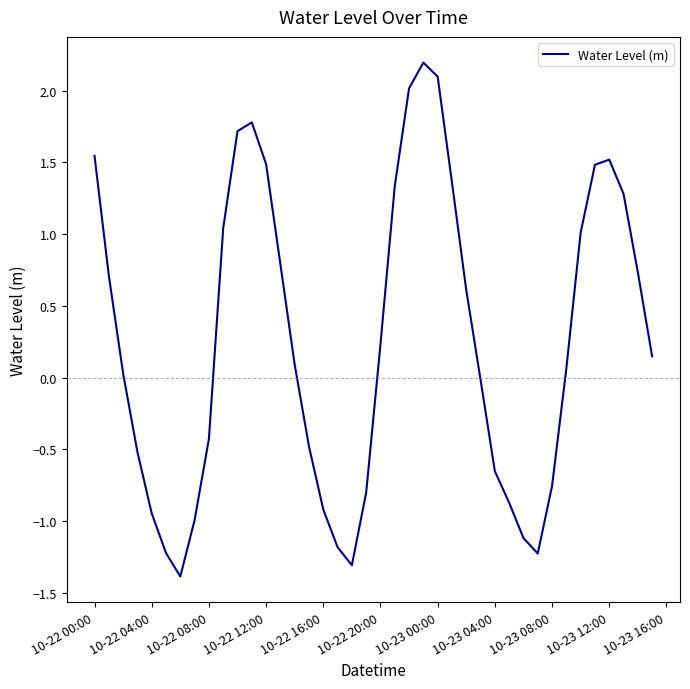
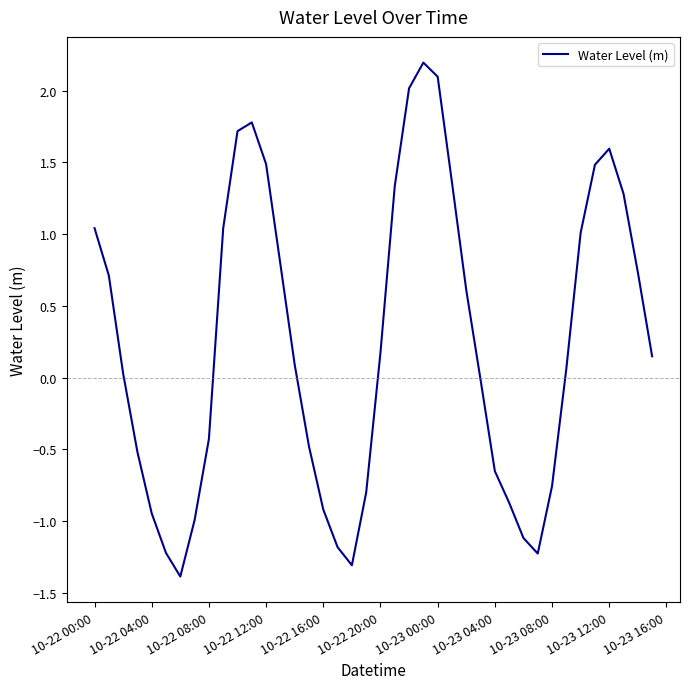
10-22 00:00: 1.54 -> 1.04
10-22 20:00: 0.23 -> 0.17
10-23 12:00: 1.52 -> 1.59
